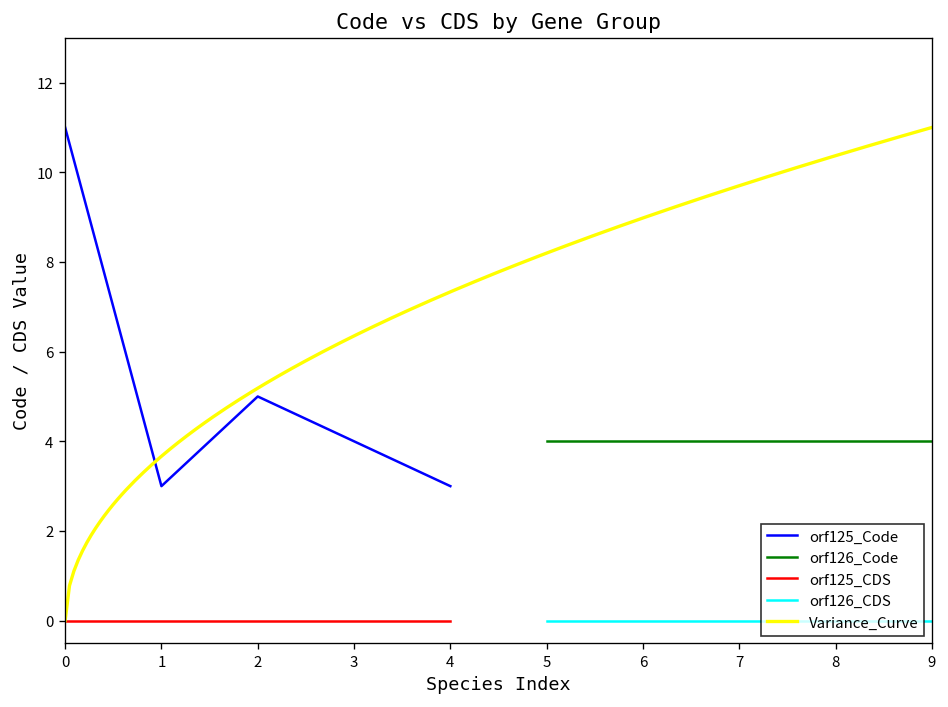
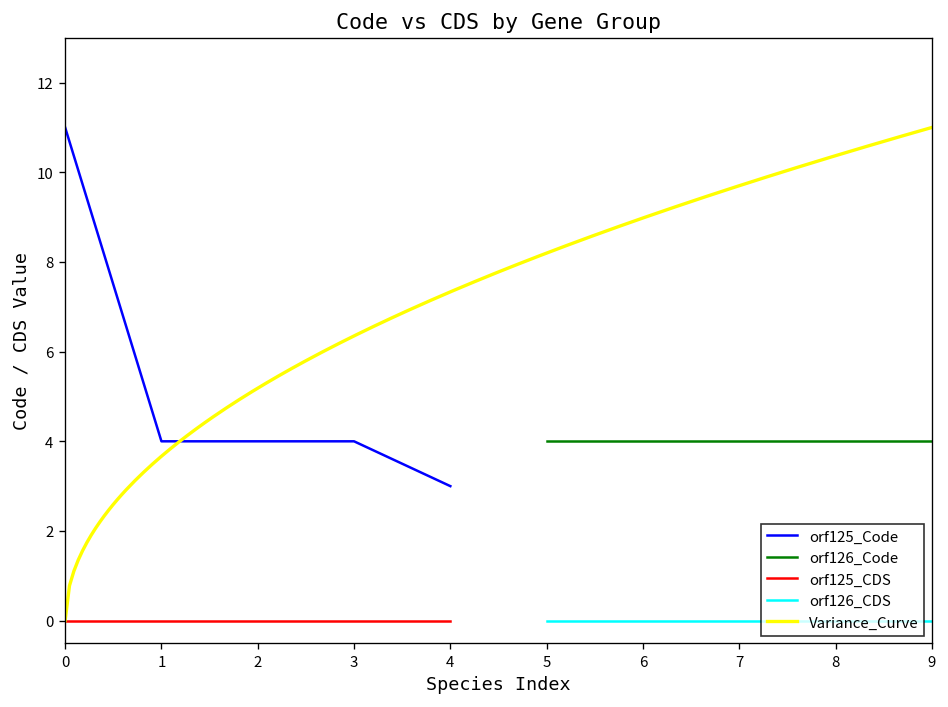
orf125_Code, 1: 3 -> 4
orf125_Code, 2: 5 -> 4
